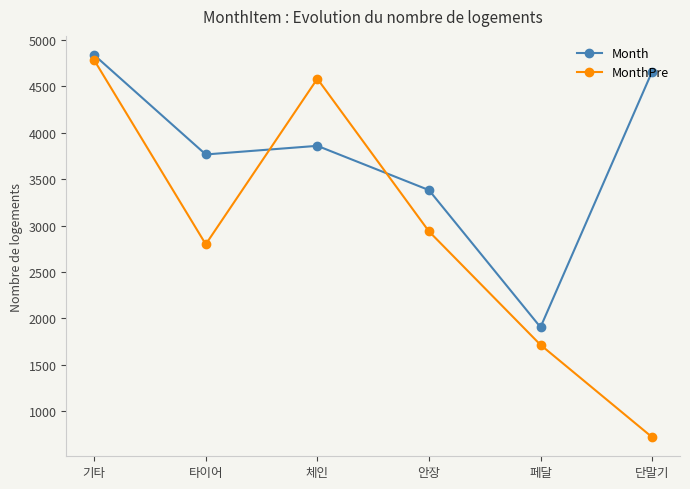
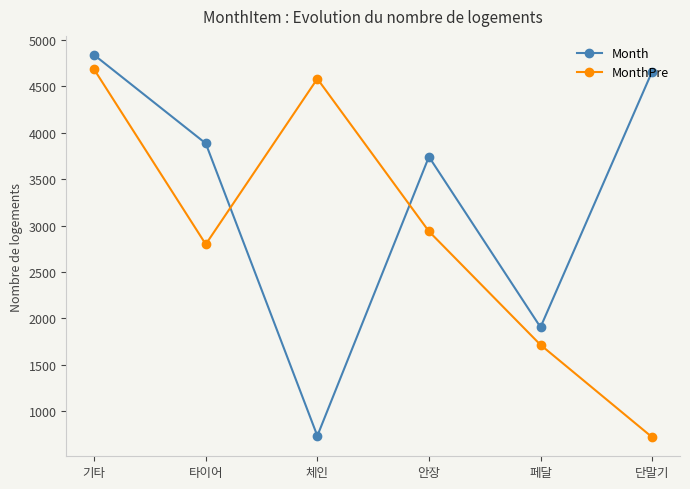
MonthPre, 기타: 4800 -> 4700
Month, 타이어: 3800 -> 3900
Month, 체인: 3900 -> 700
Month, 안장: 3400 -> 3700
